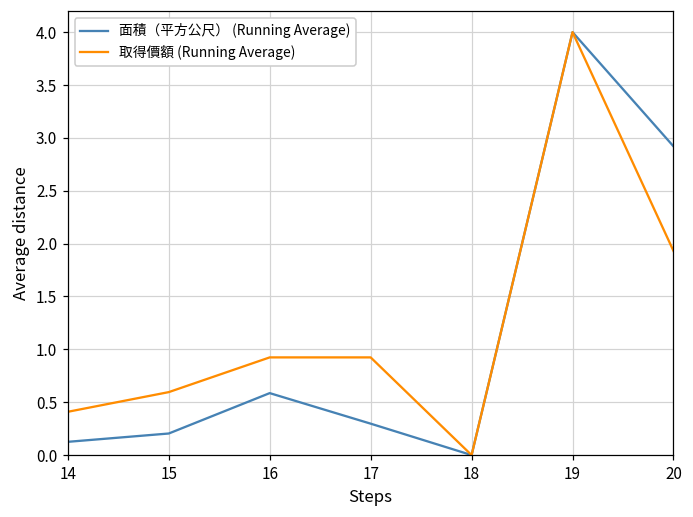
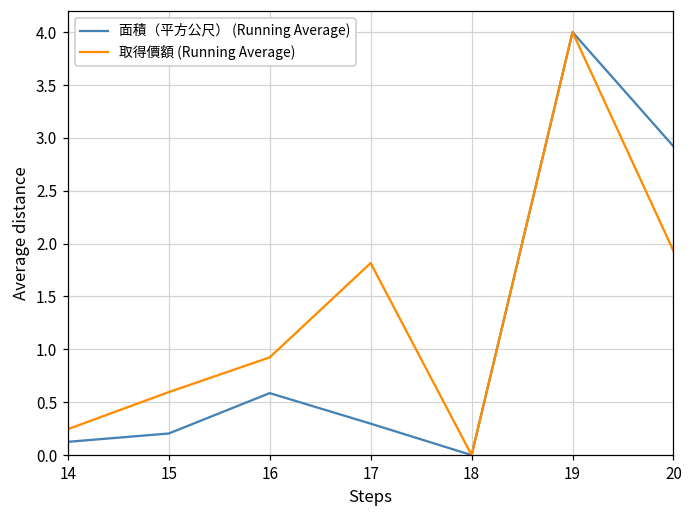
取得價額 (Running Average), 14: 0.4 -> 0.2
取得價額 (Running Average), 17: 0.9 -> 1.8
